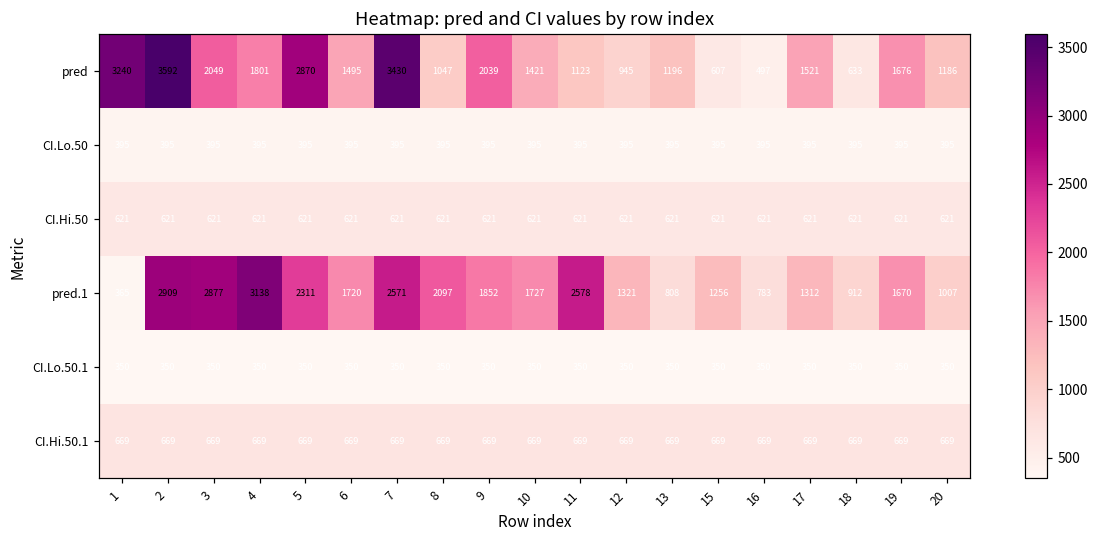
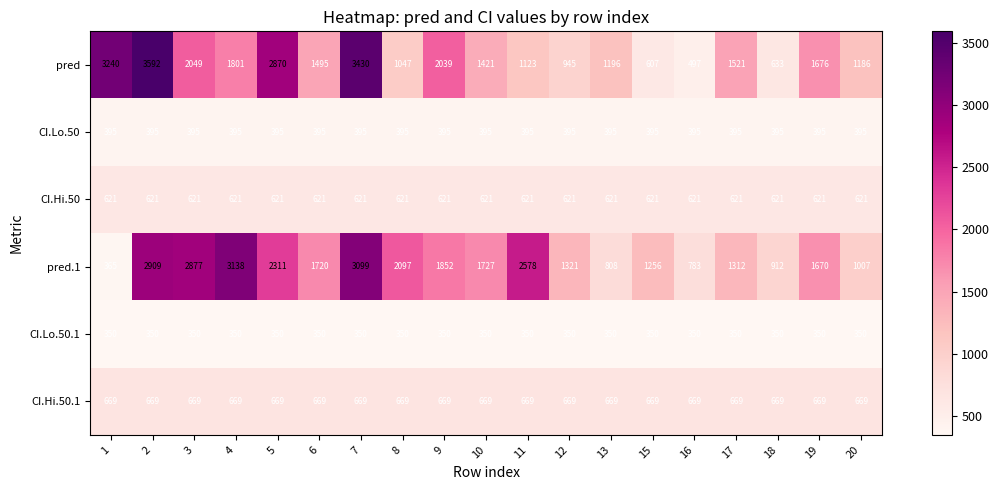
pred.1, 7: 2571 -> 3099
